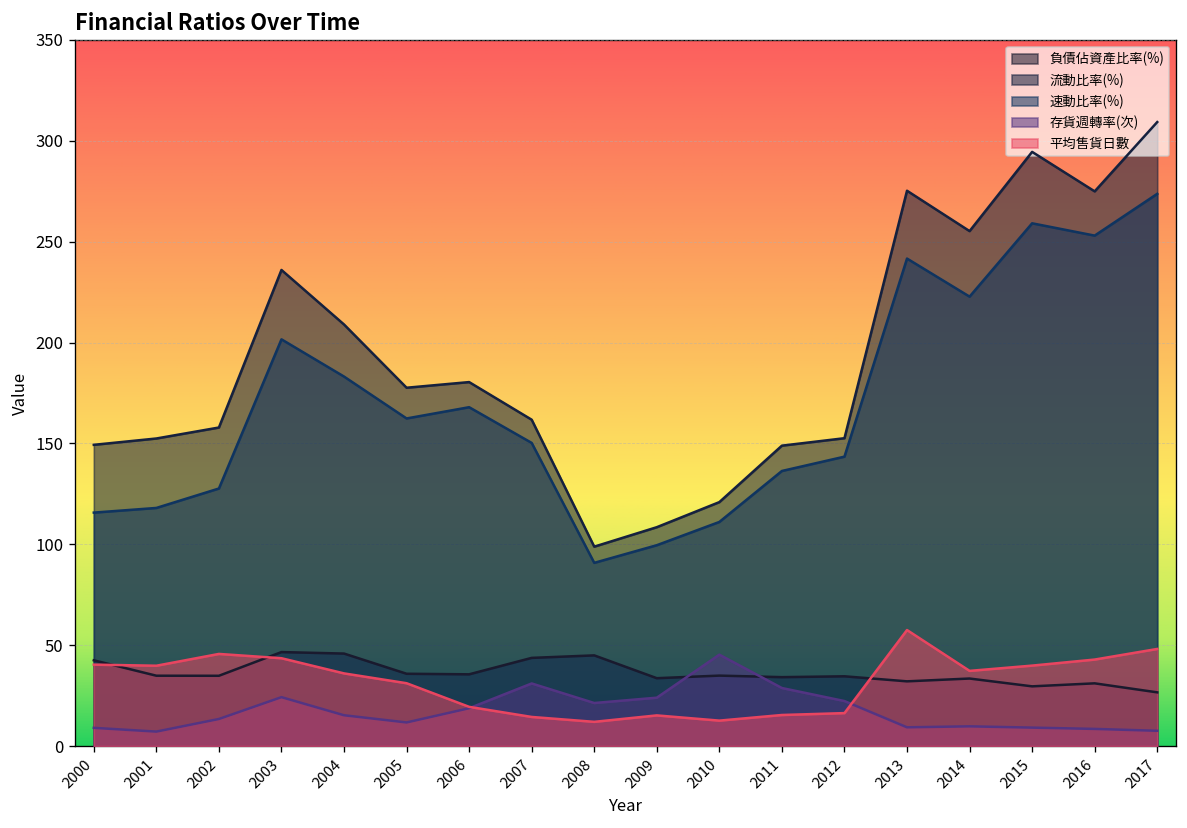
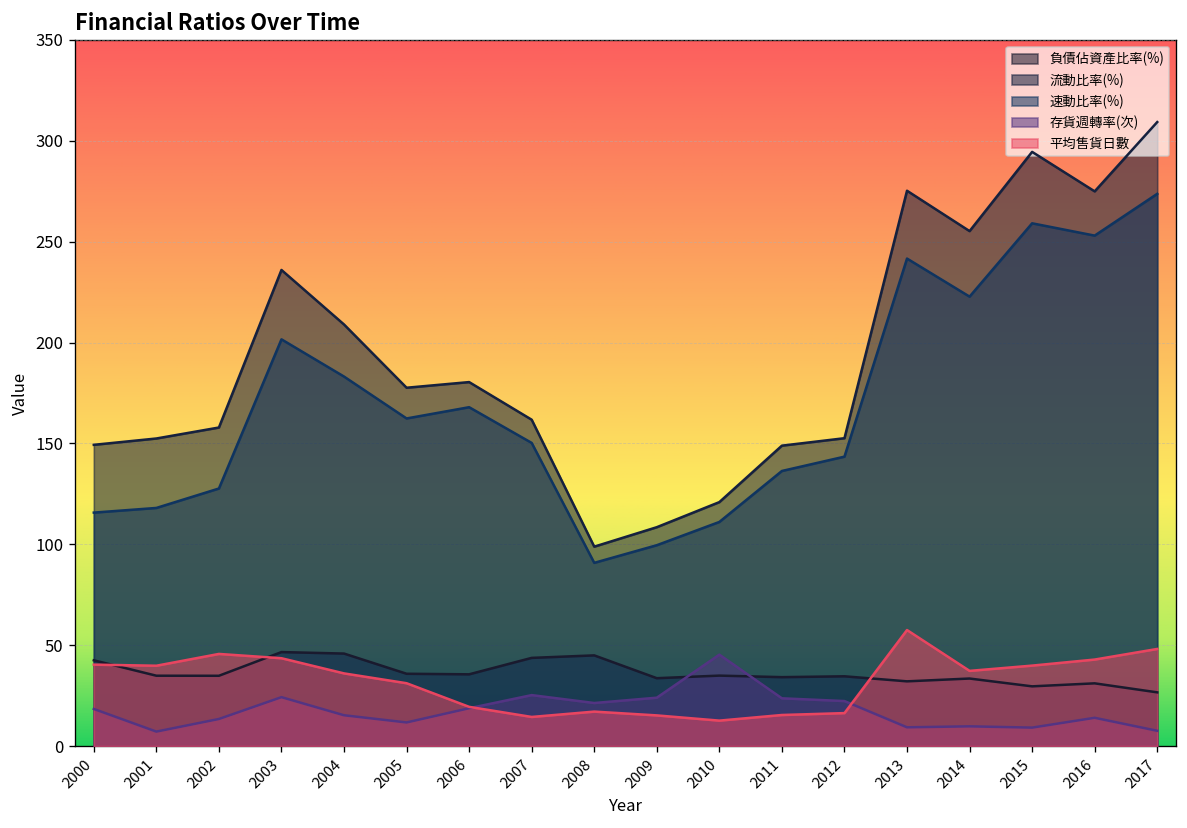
存貨週轉率(次), 2000: 9 -> 18
存貨週轉率(次), 2007: 31 -> 25
平均售貨日數, 2008: 12 -> 17
存貨週轉率(次), 2011: 29 -> 24
存貨週轉率(次), 2016: 9 -> 14
